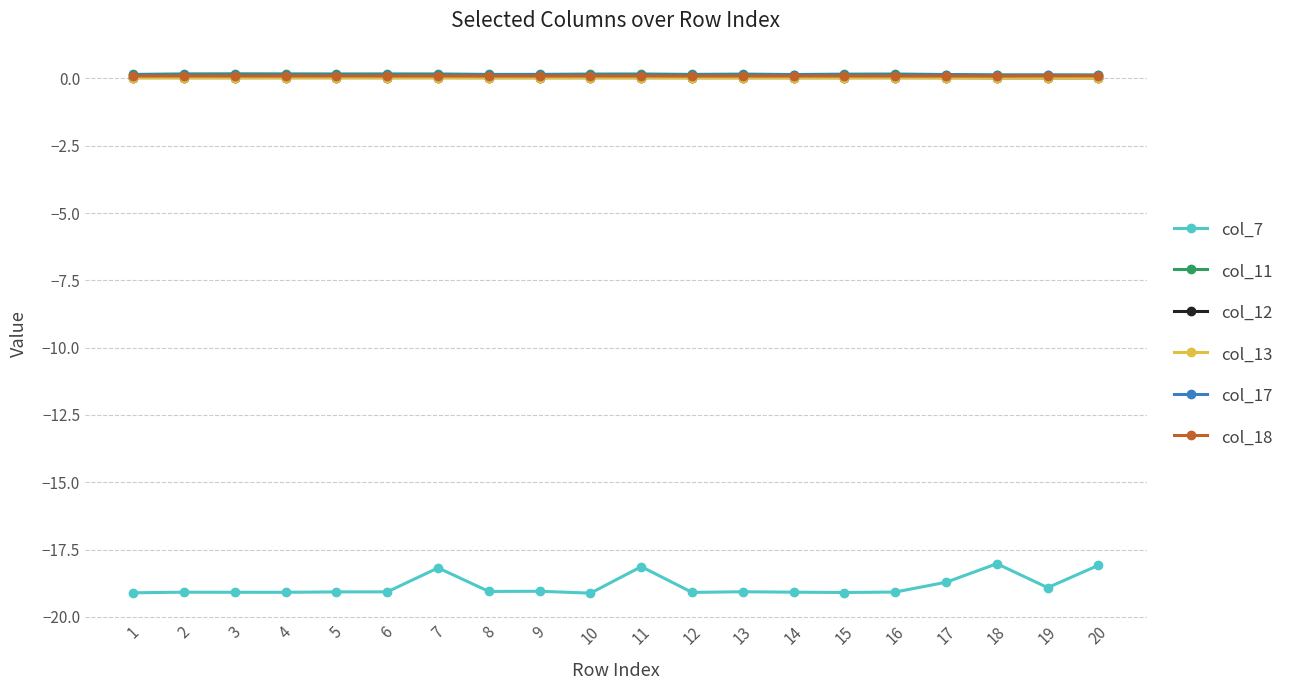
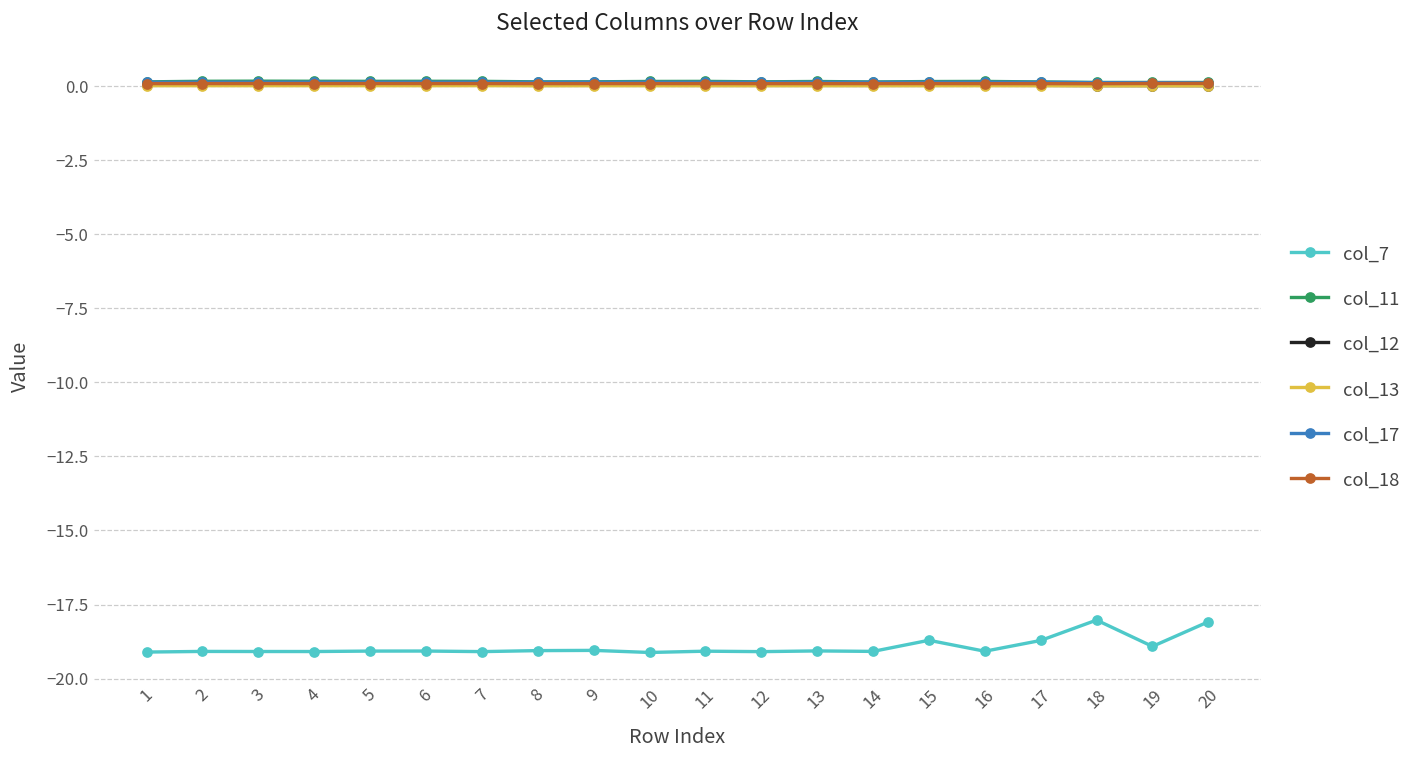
col_7, 7: -18.2 -> -19.1
col_7, 11: -18.1 -> -19.1
col_7, 15: -19.1 -> -18.7
